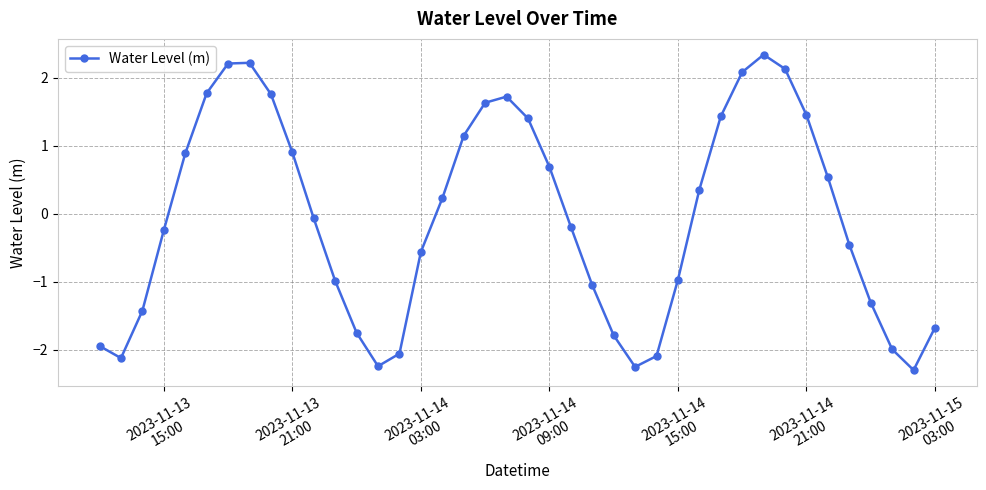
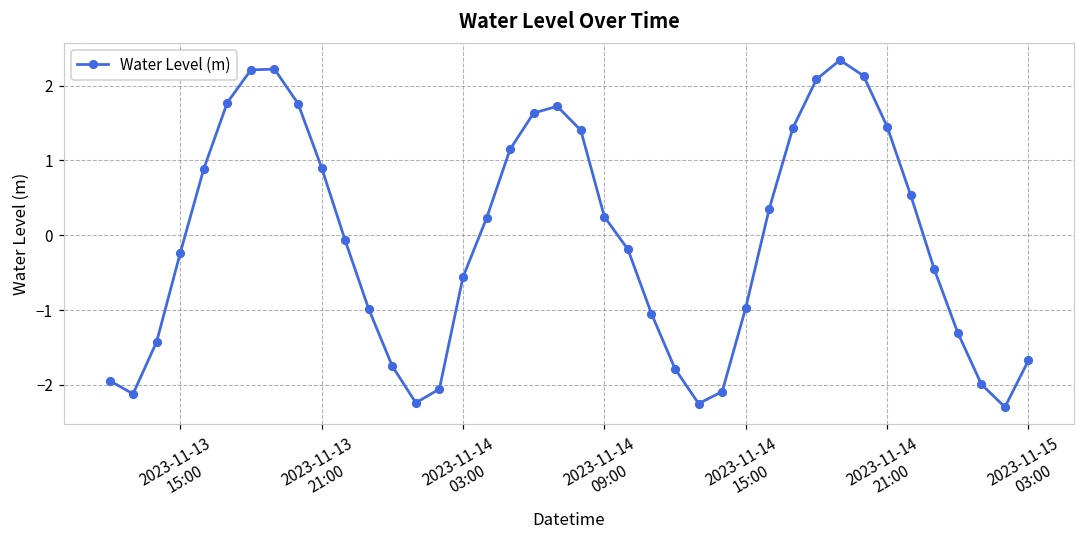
2023-11-14 09:00: 0.7 -> 0.2
